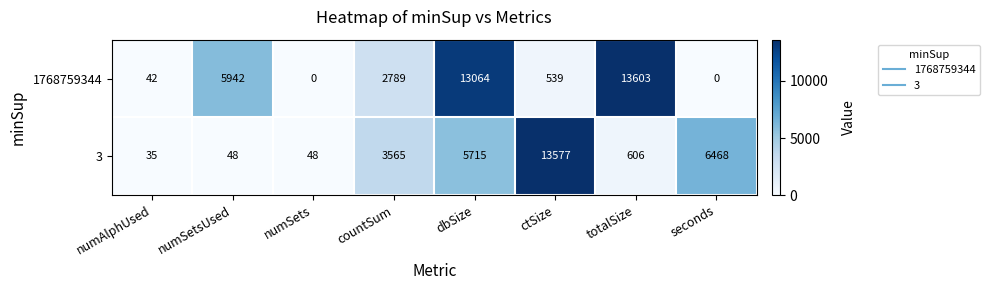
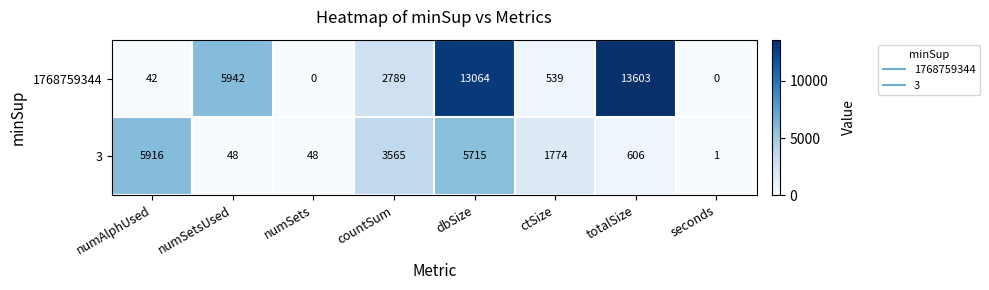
3, numAlphUsed: 35 -> 5916
3, ctSize: 13577 -> 1774
3, seconds: 6468 -> 1
